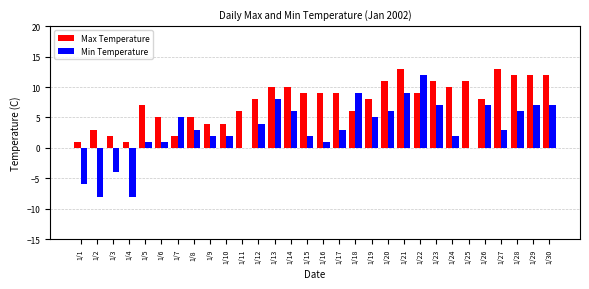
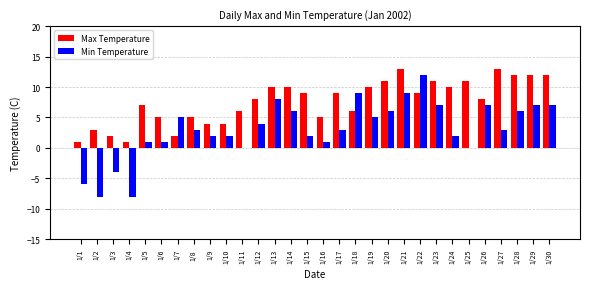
Max Temperature, 1/16: 9 -> 5
Max Temperature, 1/19: 8 -> 10
